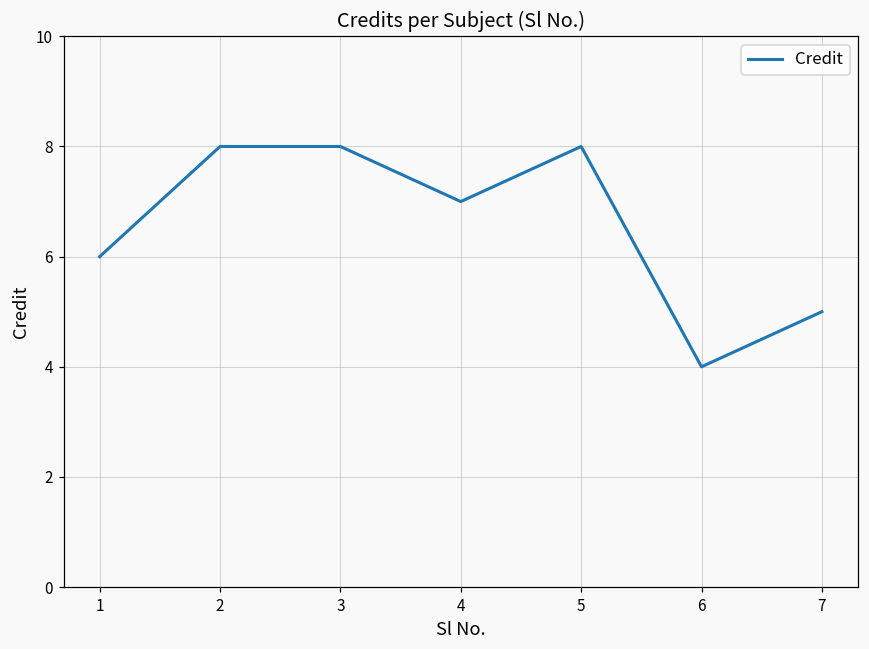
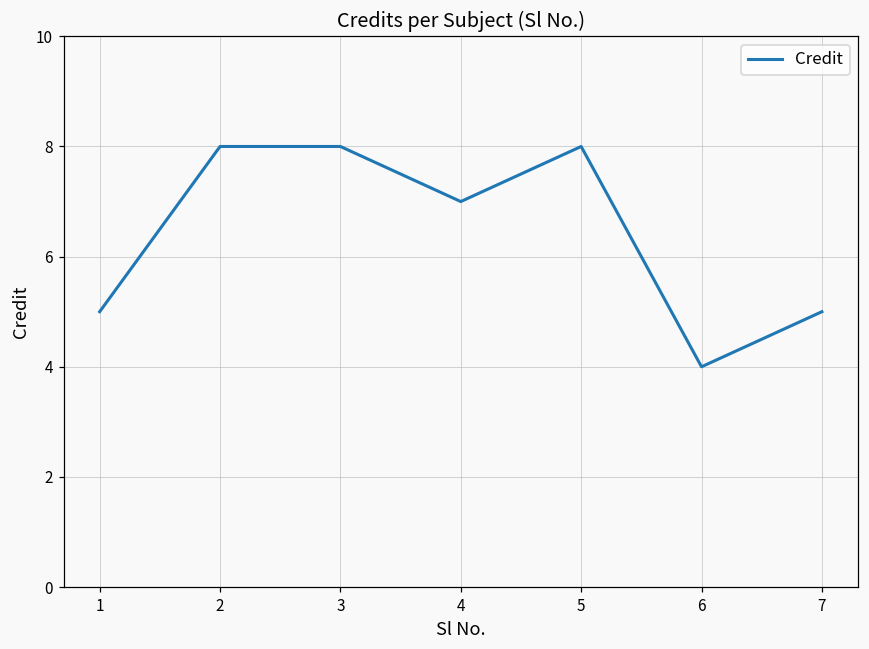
1: 6 -> 5
